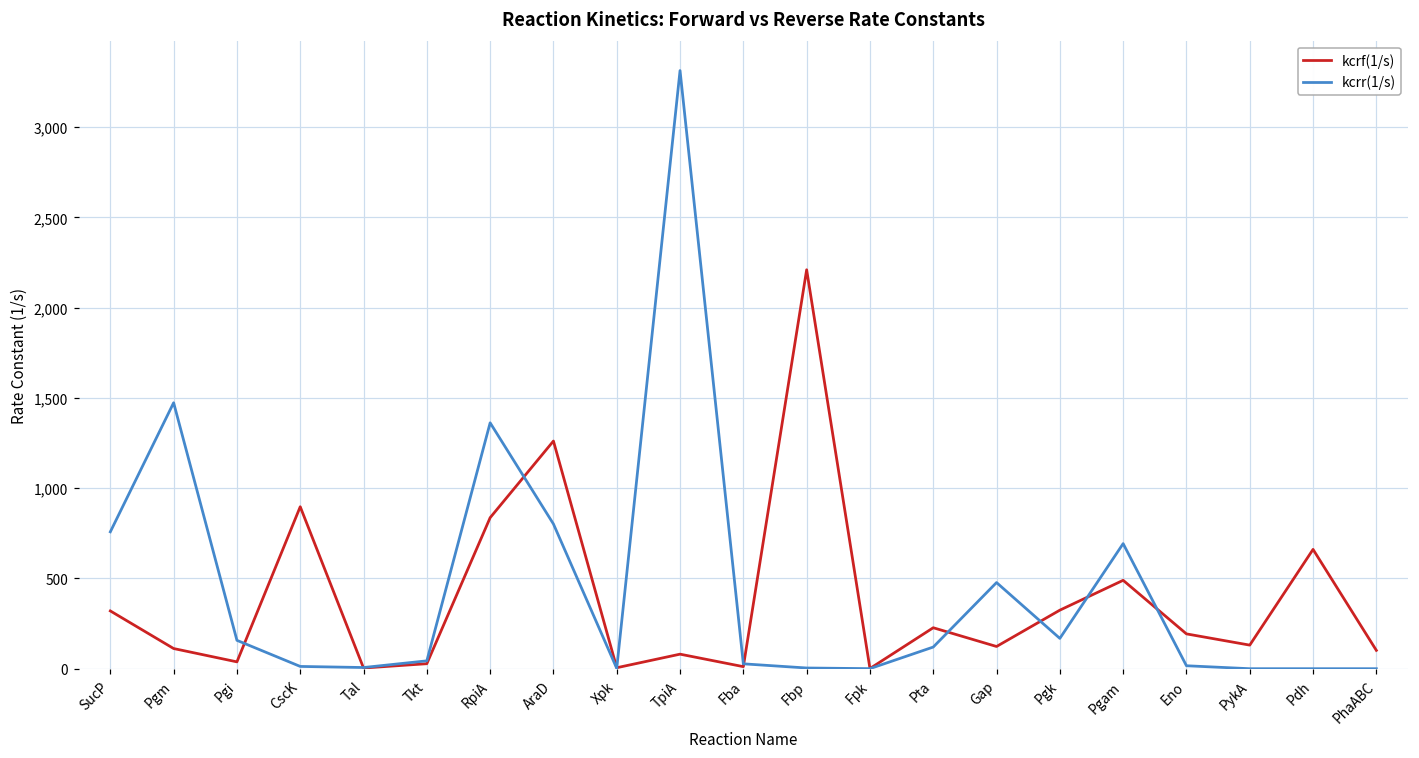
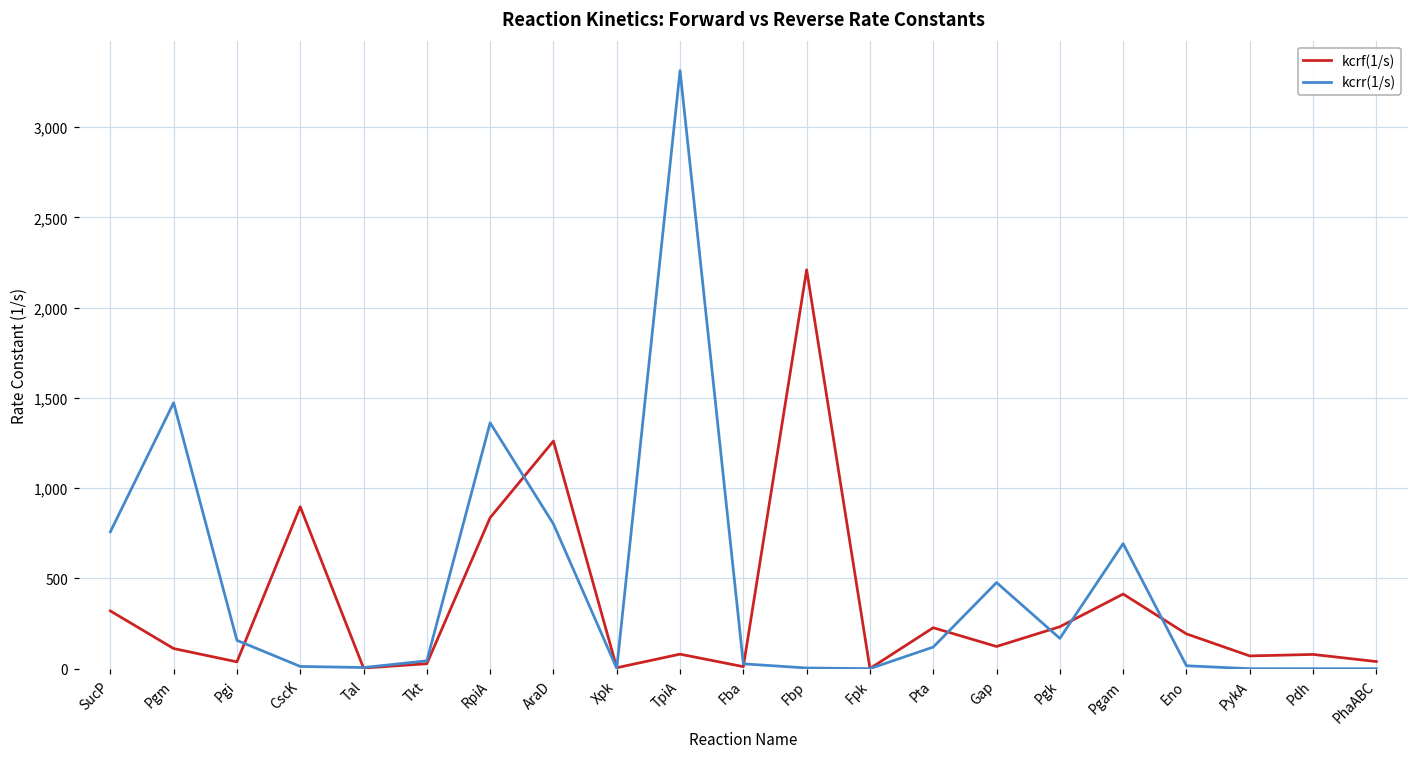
kcrf(1/s), Pgk: 320 -> 230
kcrf(1/s), Pgam: 490 -> 410
kcrf(1/s), PykA: 130 -> 70
kcrf(1/s), Pdh: 660 -> 80
kcrf(1/s), PhaABC: 100 -> 40
